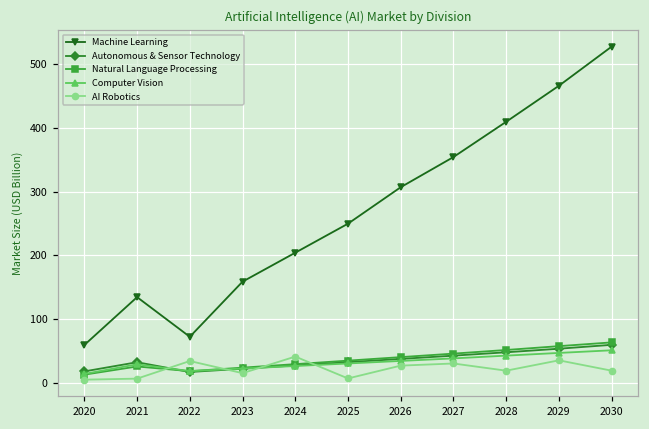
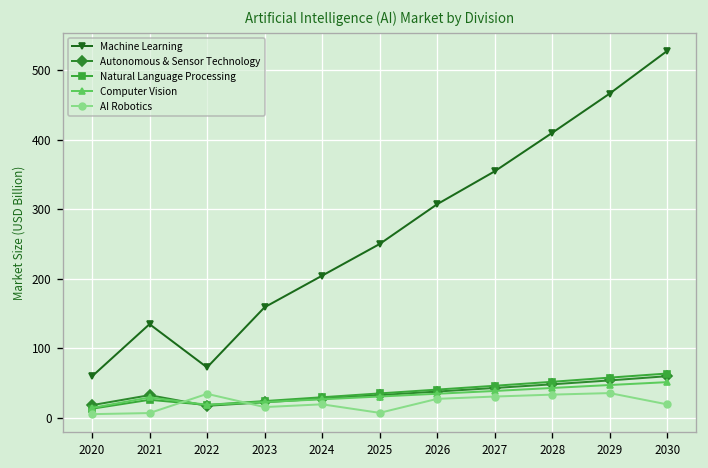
AI Robotics, 2024: 40 -> 20
AI Robotics, 2028: 20 -> 30
